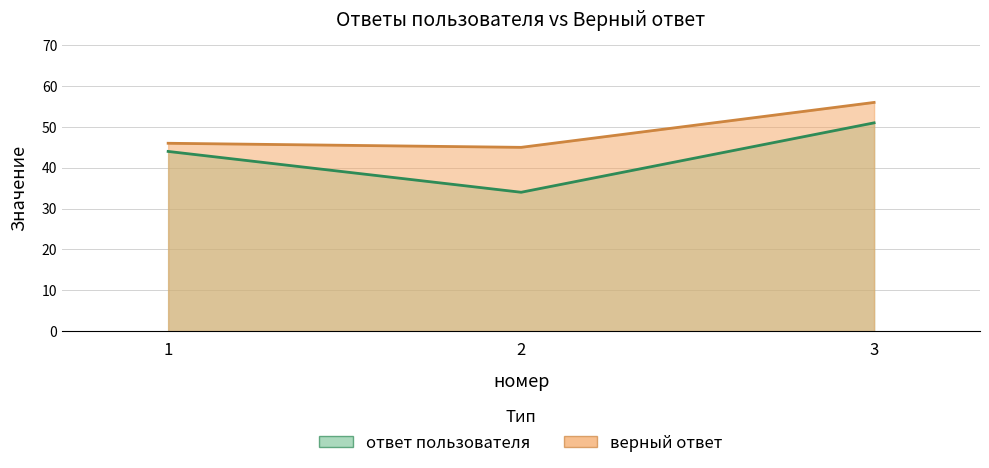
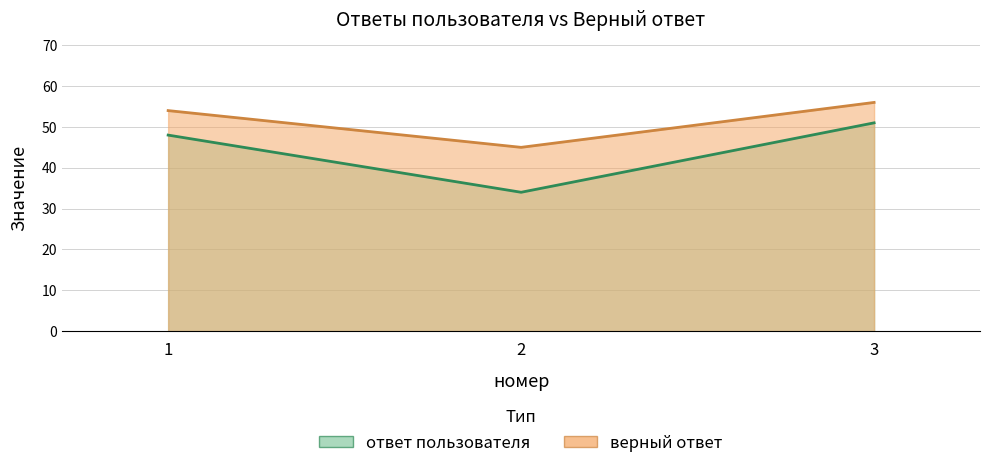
ответ пользователя, 1: 44 -> 48
верный ответ, 1: 46 -> 54
